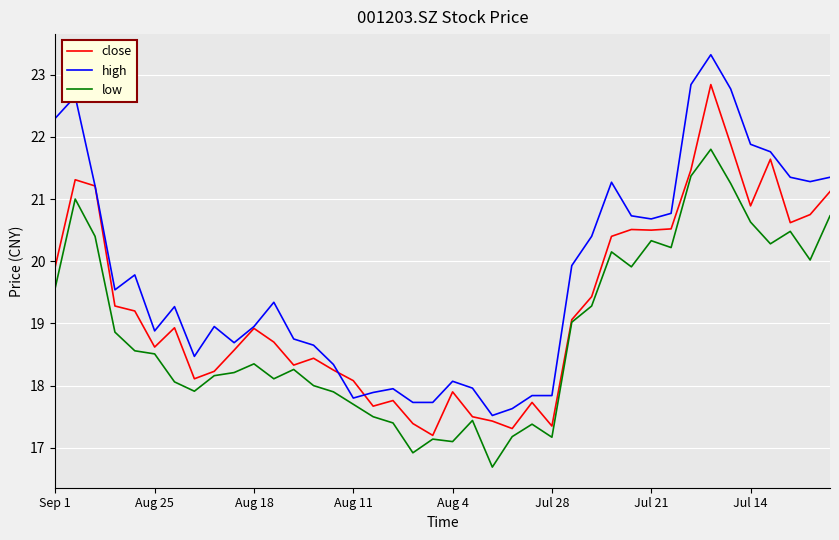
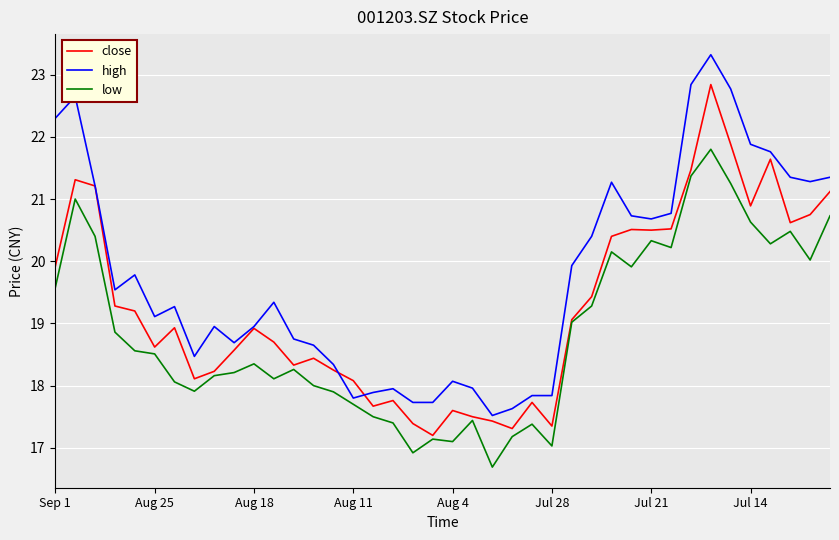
high, Aug 25: 18.9 -> 19.1
close, Aug 4: 17.9 -> 17.6
low, Jul 28: 17.2 -> 17.0
